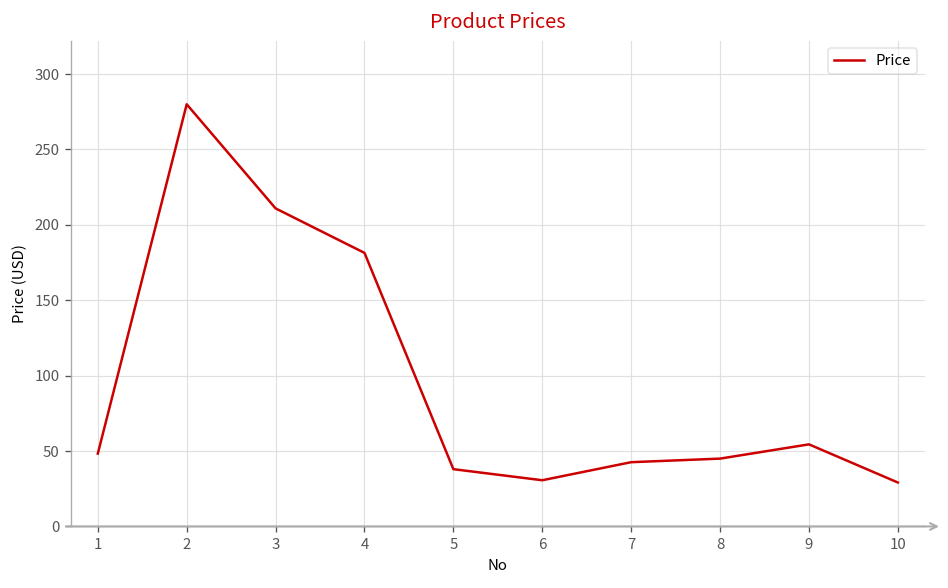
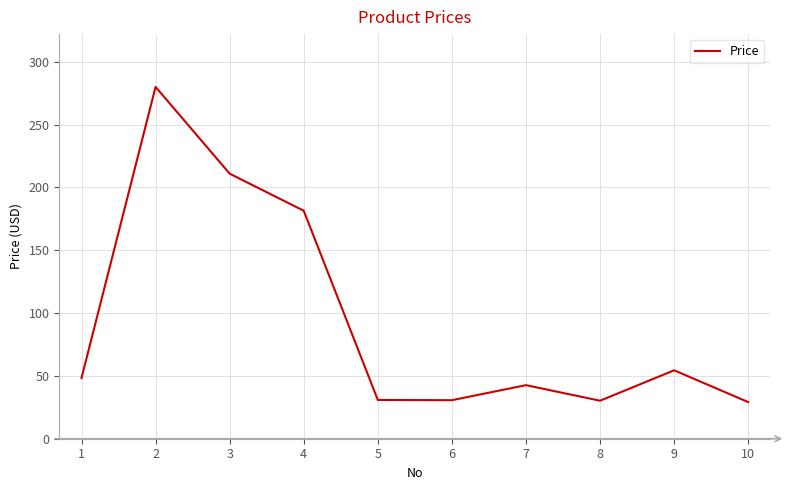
5: 38 -> 31
8: 45 -> 30
